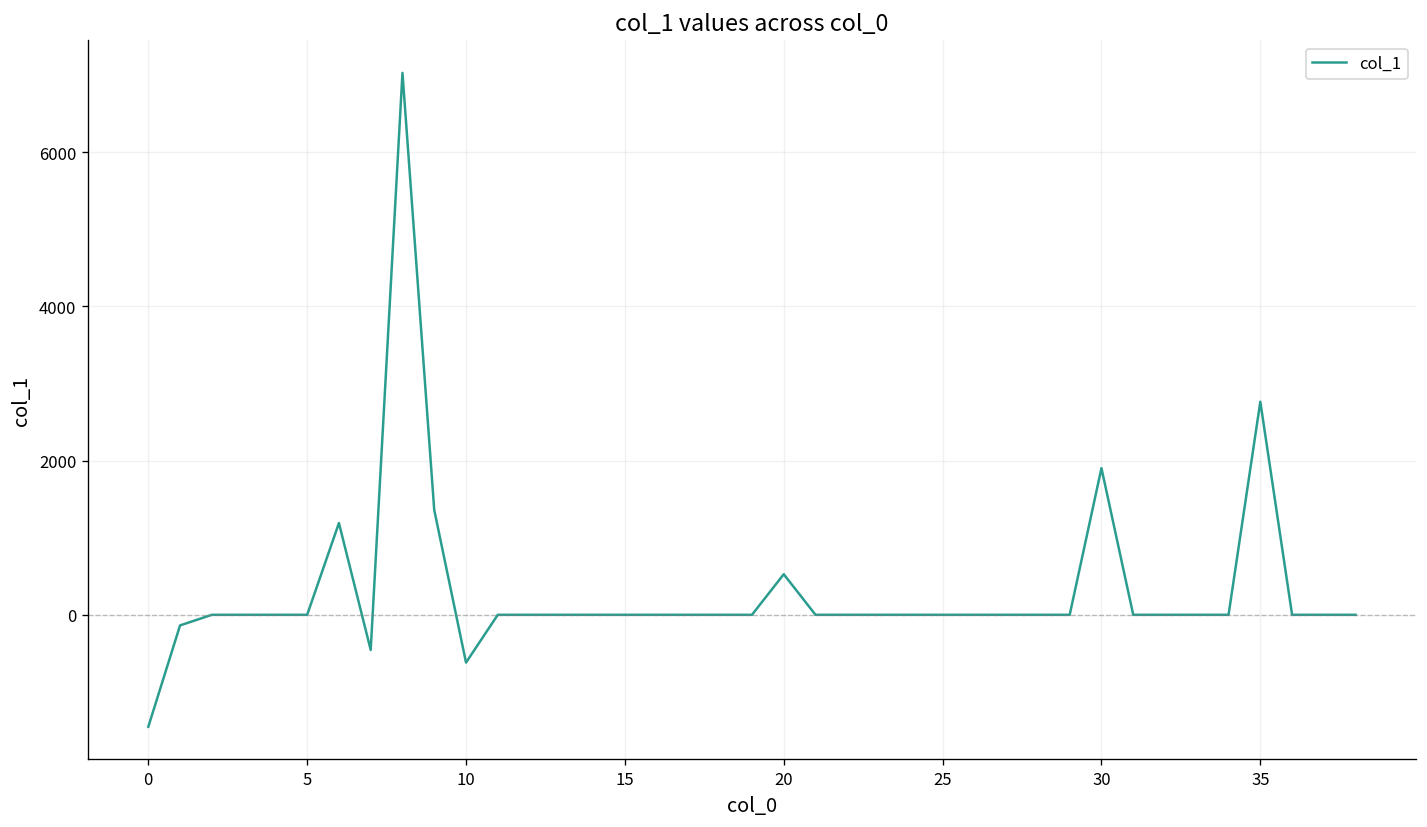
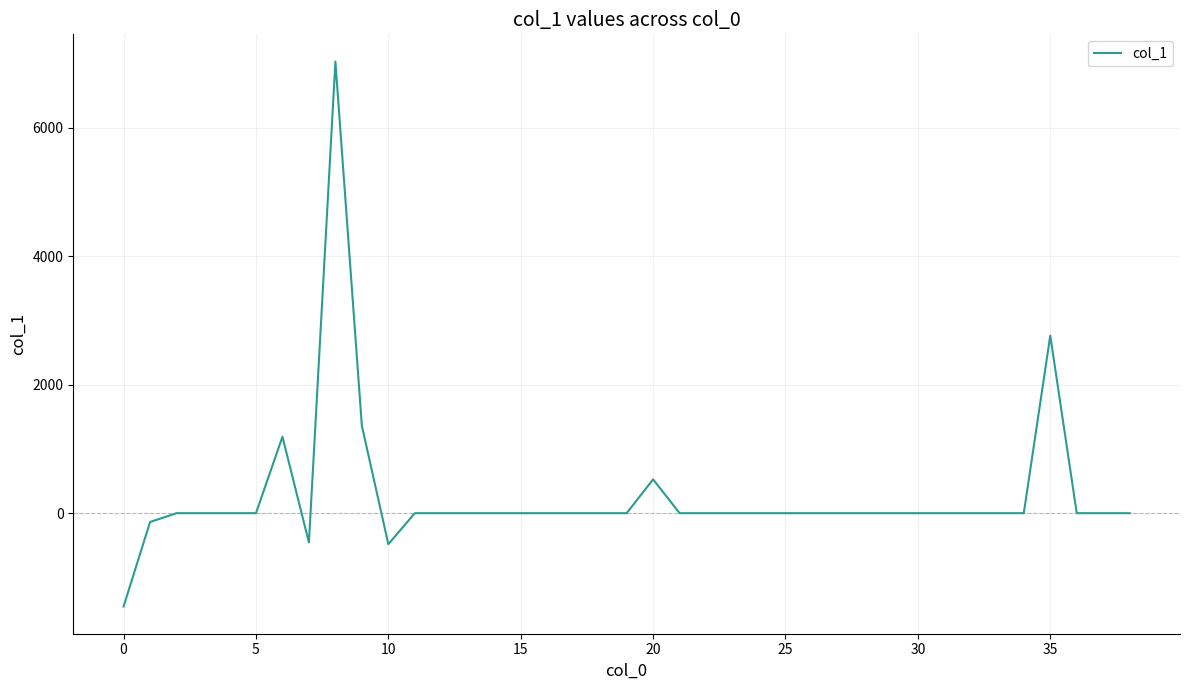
10: -600 -> -500
30: 1900 -> 0
